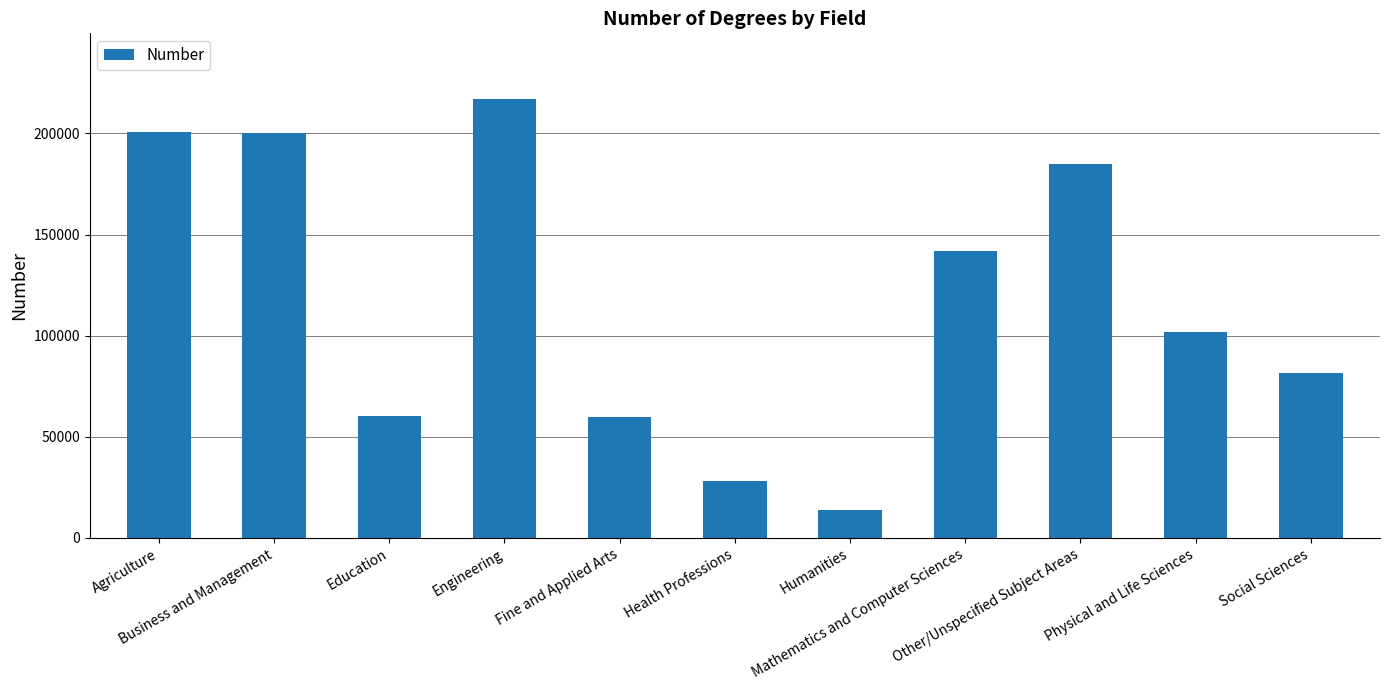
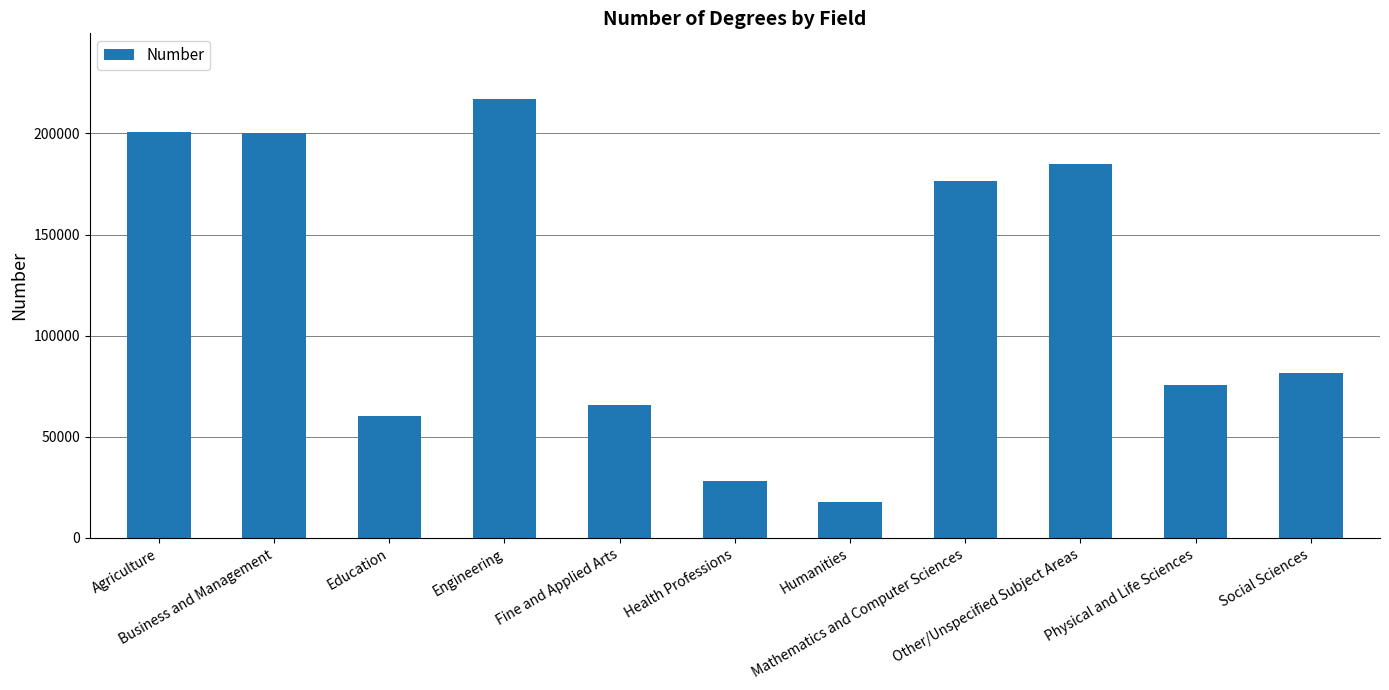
Fine and Applied Arts: 60000 -> 66000
Humanities: 14000 -> 18000
Mathematics and Computer Sciences: 142000 -> 176000
Physical and Life Sciences: 102000 -> 75000
